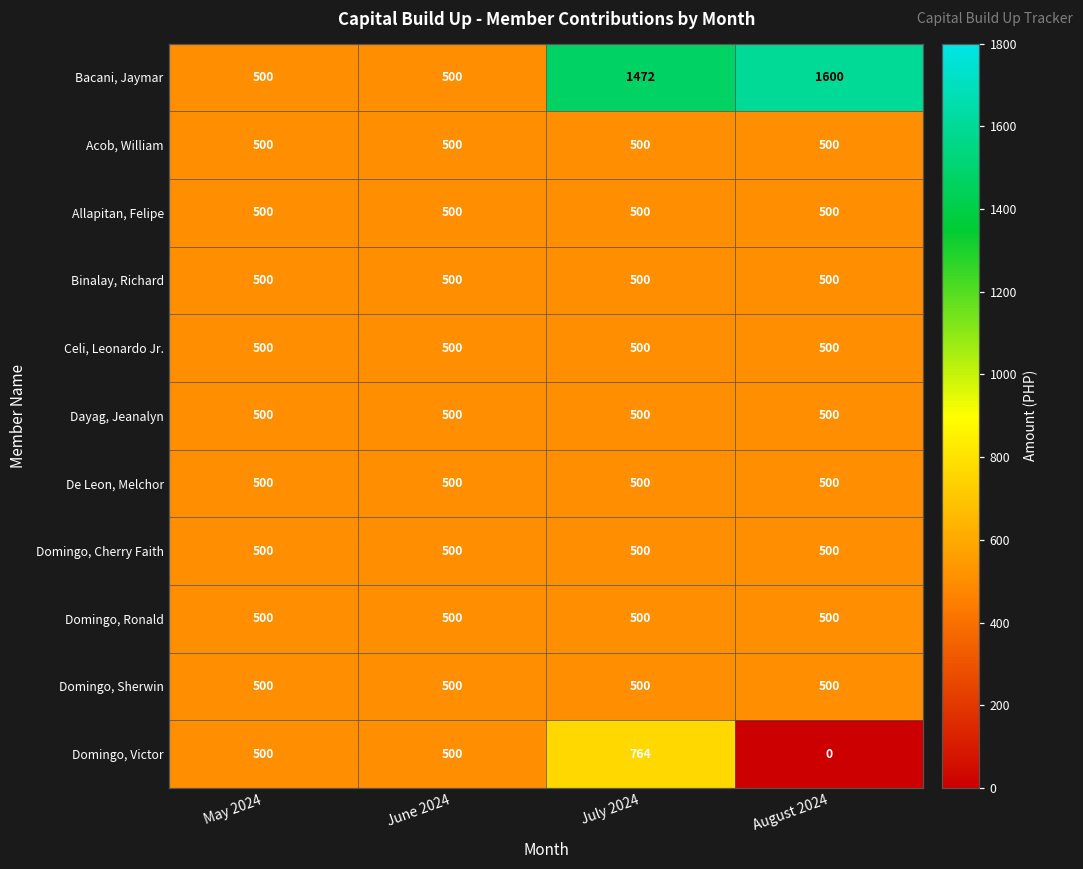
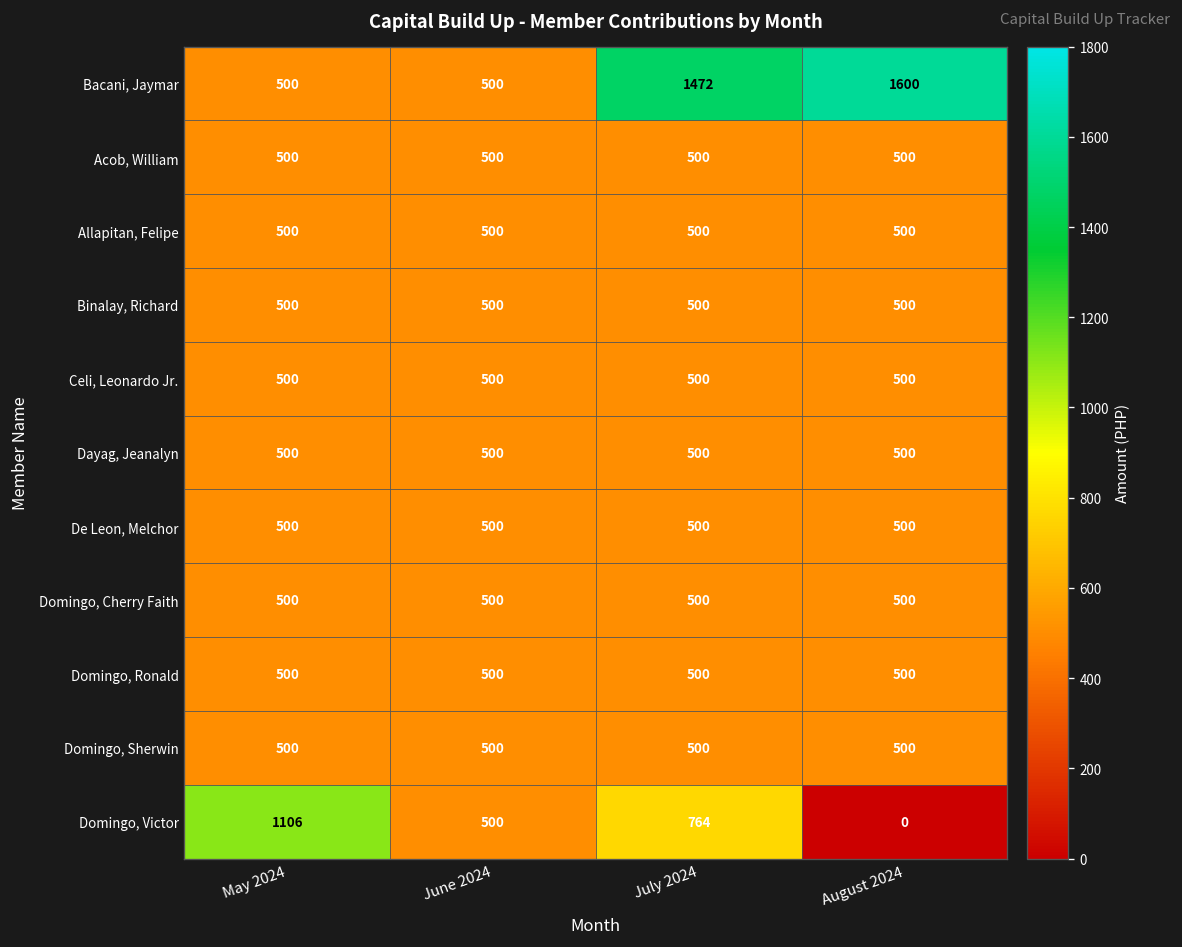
Domingo, Victor, May 2024: 500 -> 1106
